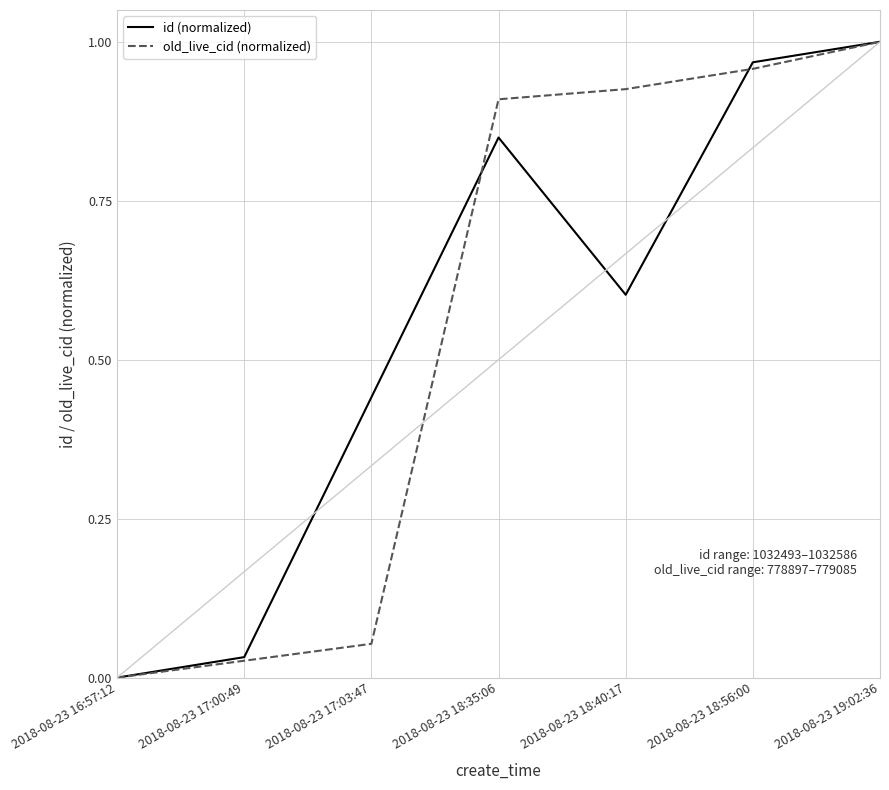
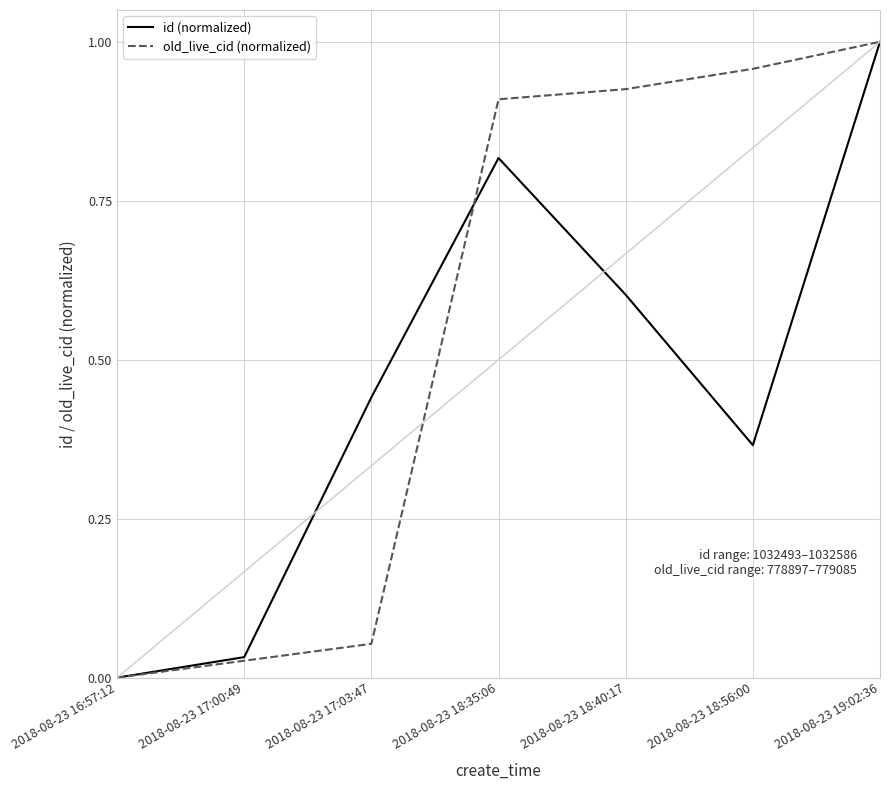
id (normalized), 2018-08-23 18:35:06: 0.85 -> 0.82
id (normalized), 2018-08-23 18:56:00: 0.97 -> 0.37
